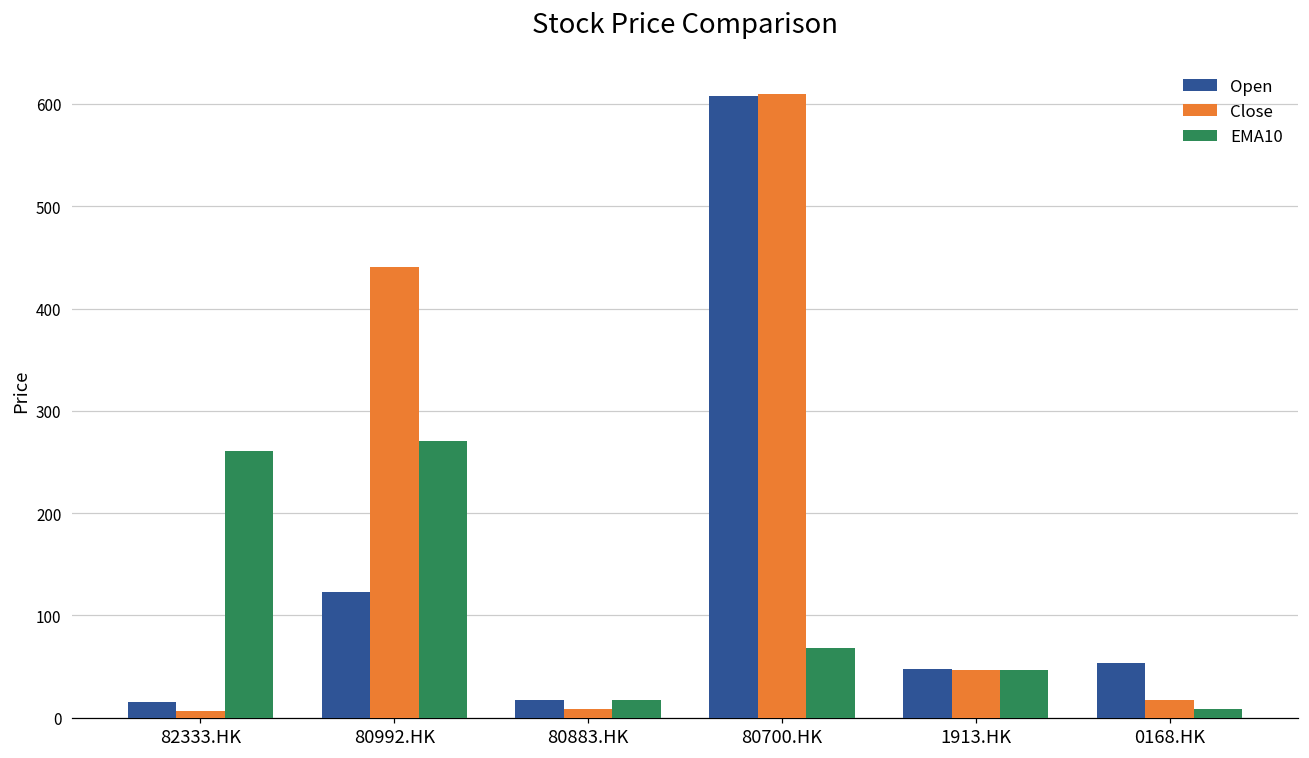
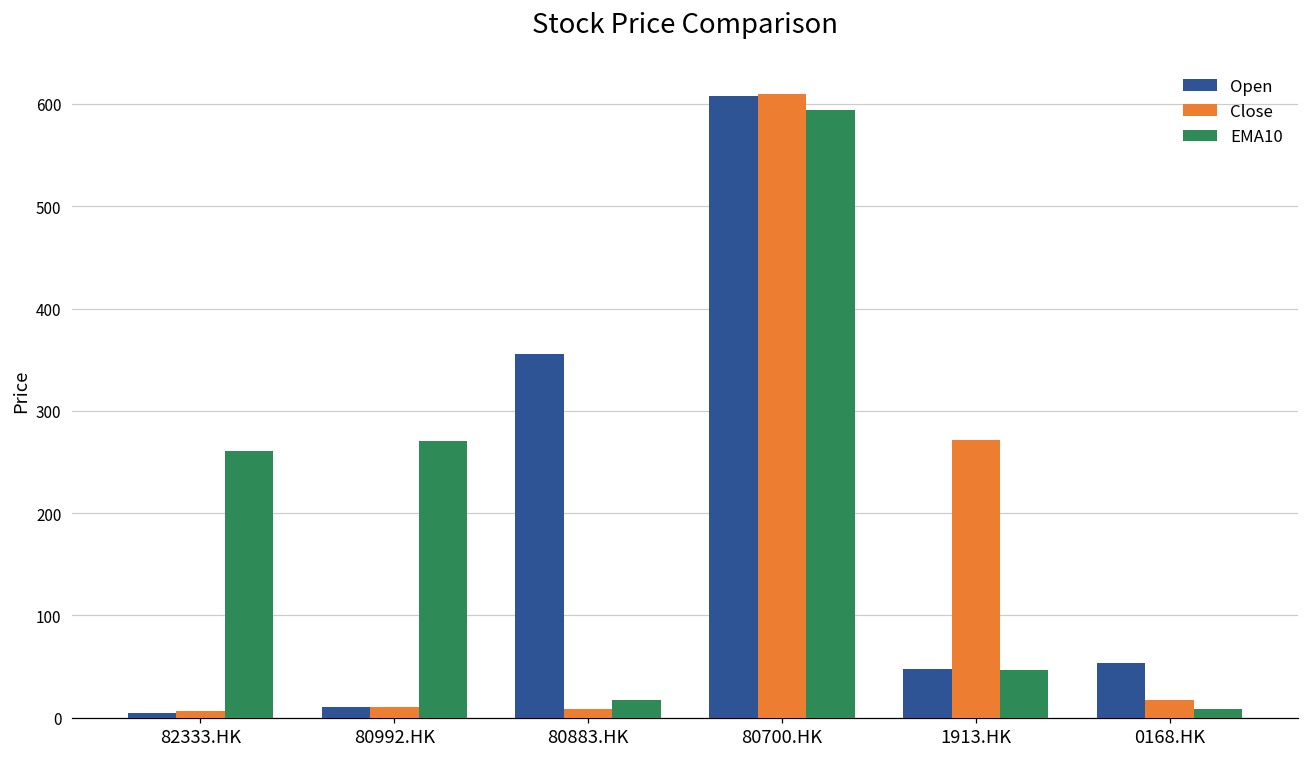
Open, 82333.HK: 20 -> 0
Open, 80992.HK: 120 -> 10
Close, 80992.HK: 440 -> 10
Open, 80883.HK: 20 -> 360
EMA10, 80700.HK: 70 -> 590
Close, 1913.HK: 50 -> 270
